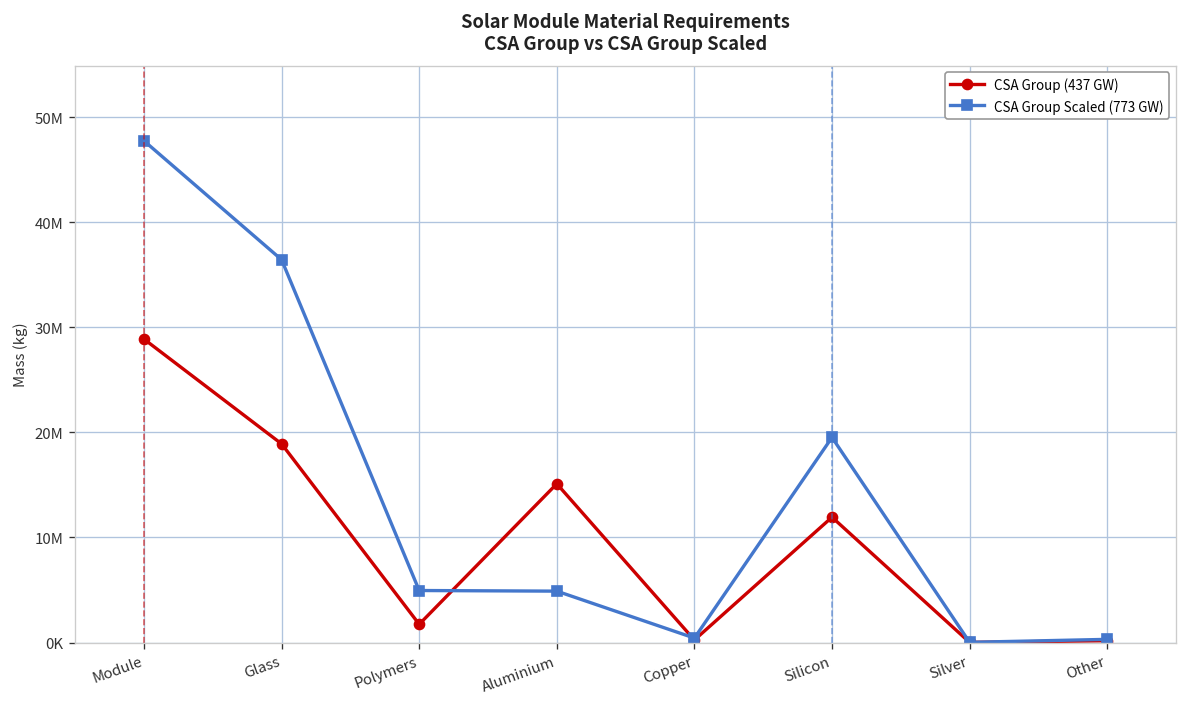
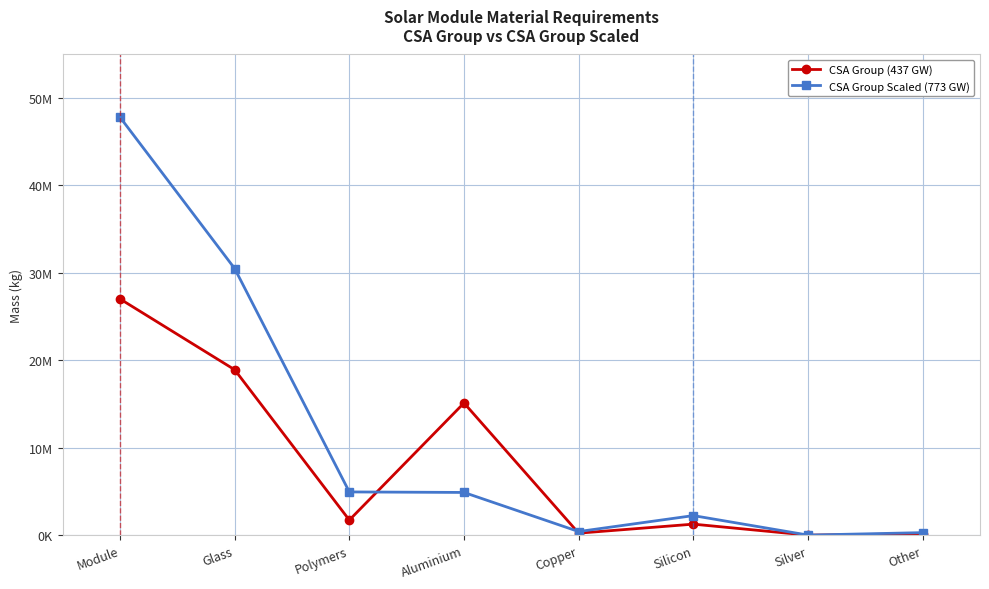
CSA Group (437 GW), Module: 29000000 -> 27000000
CSA Group Scaled (773 GW), Glass: 36000000 -> 30000000
CSA Group (437 GW), Silicon: 12000000 -> 1000000
CSA Group Scaled (773 GW), Silicon: 20000000 -> 2000000
